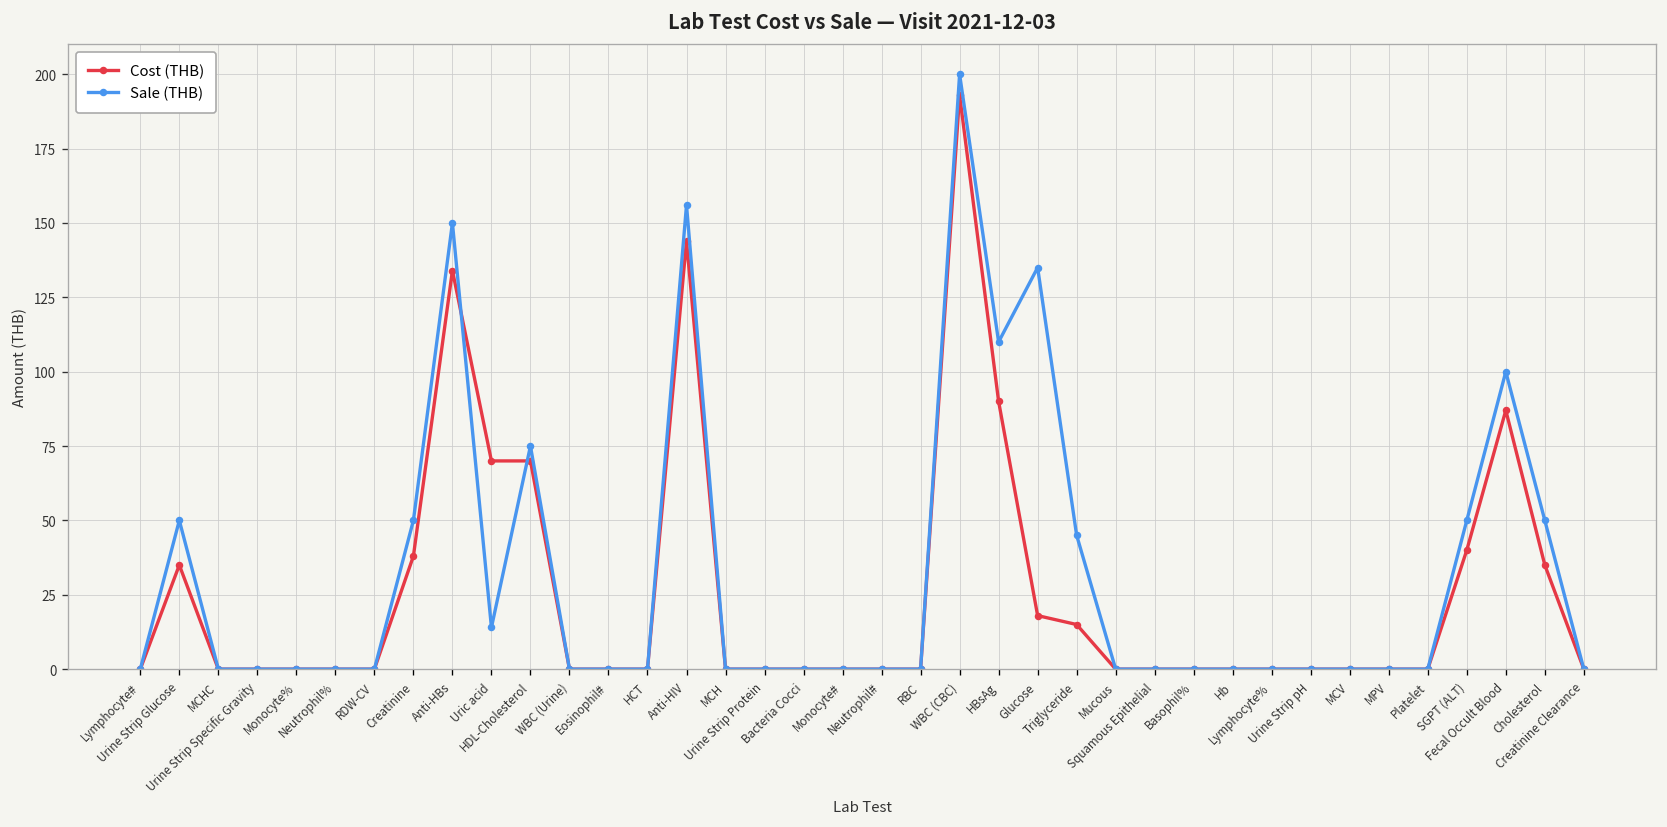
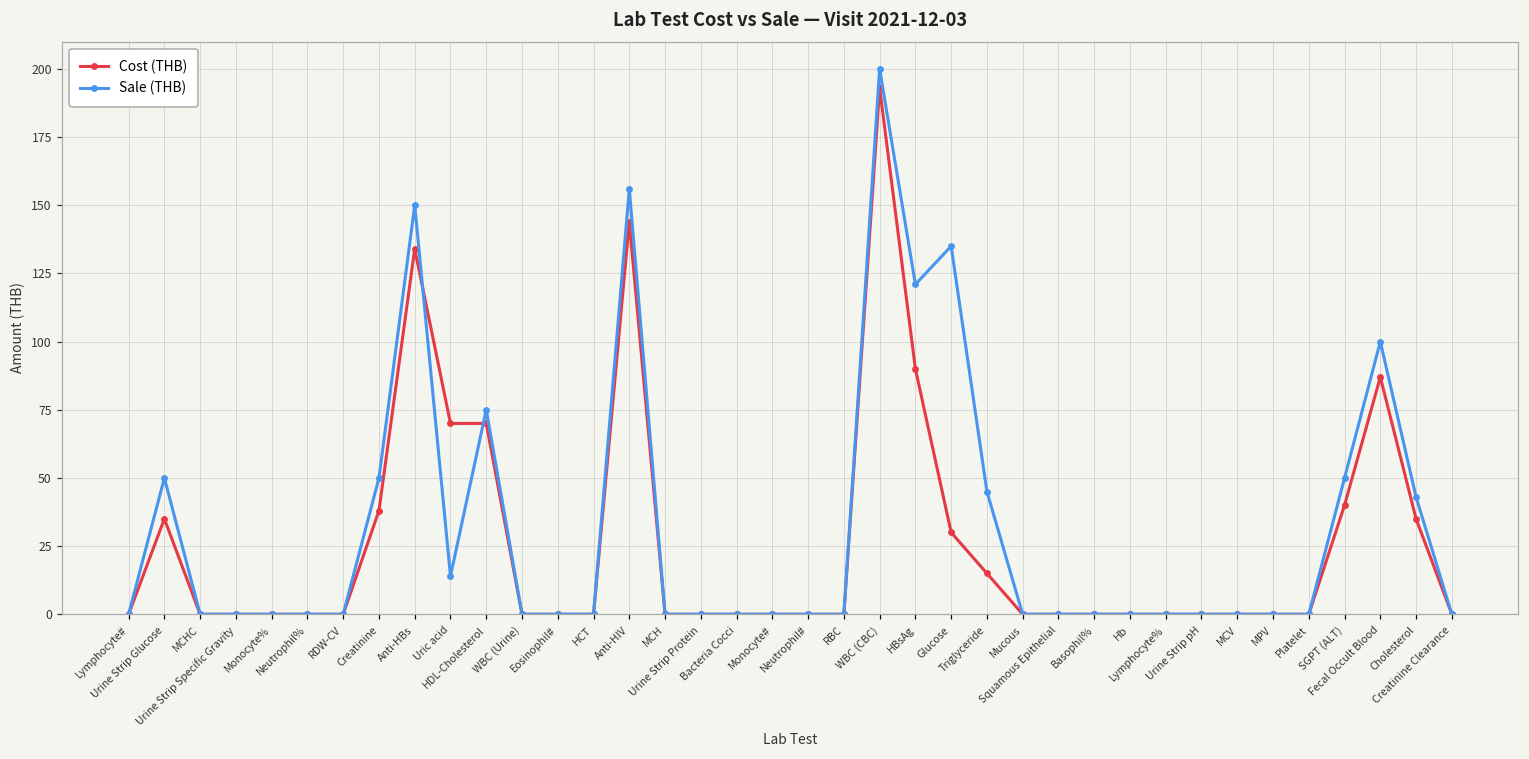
Sale (THB), HBsAg: 110 -> 121
Cost (THB), Glucose: 18 -> 30
Sale (THB), Cholesterol: 50 -> 43
